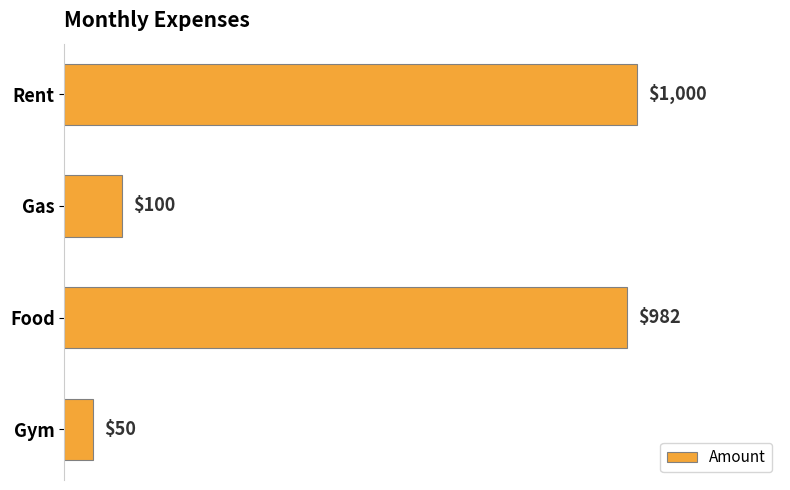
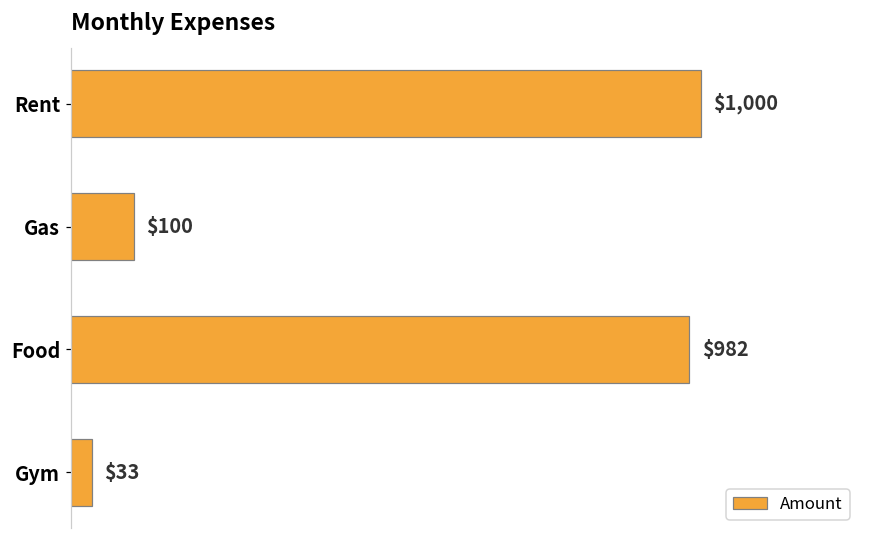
Gym: $50 -> $33
